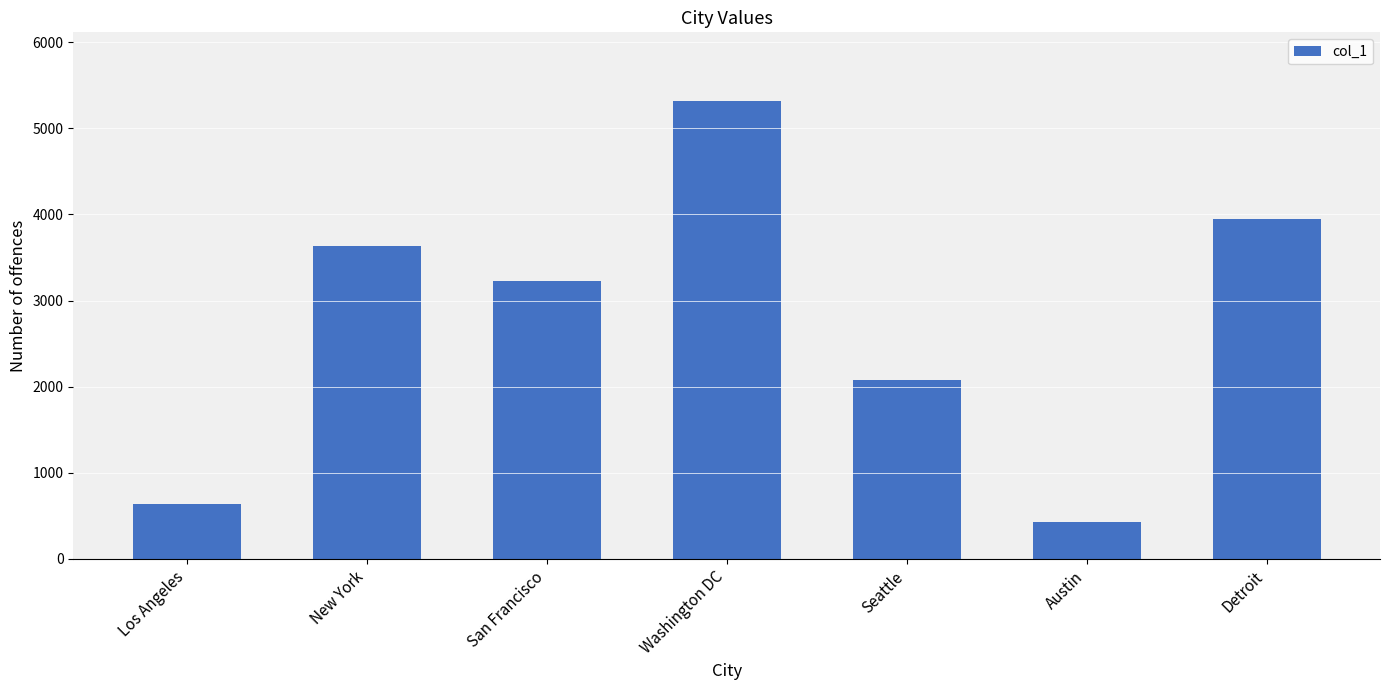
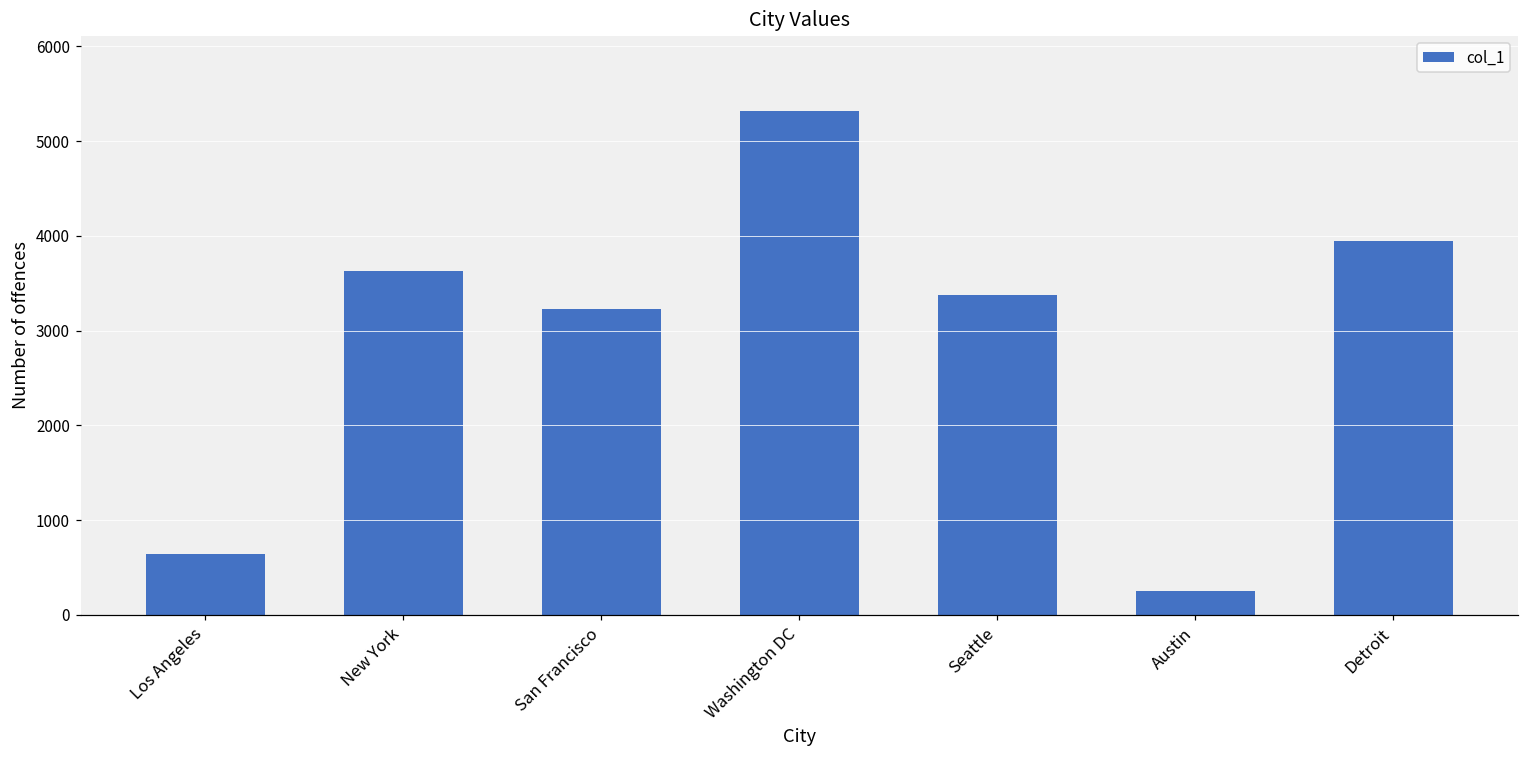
Seattle: 2100 -> 3400
Austin: 400 -> 200
